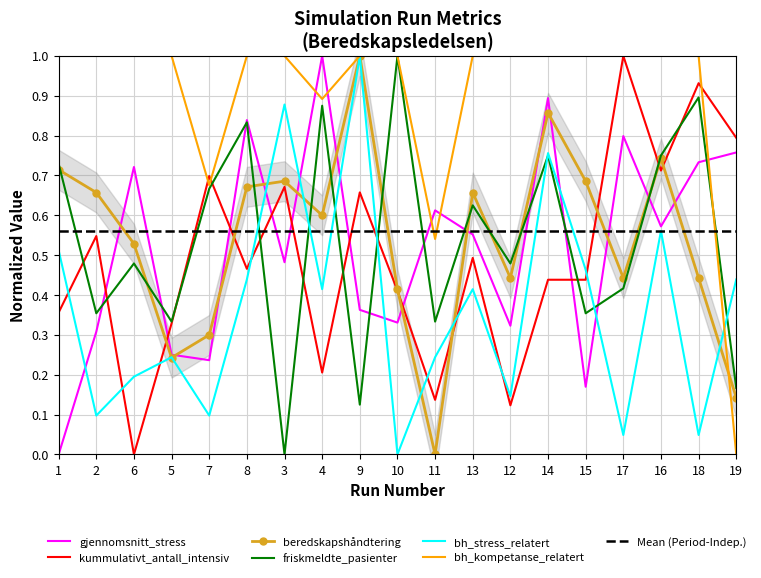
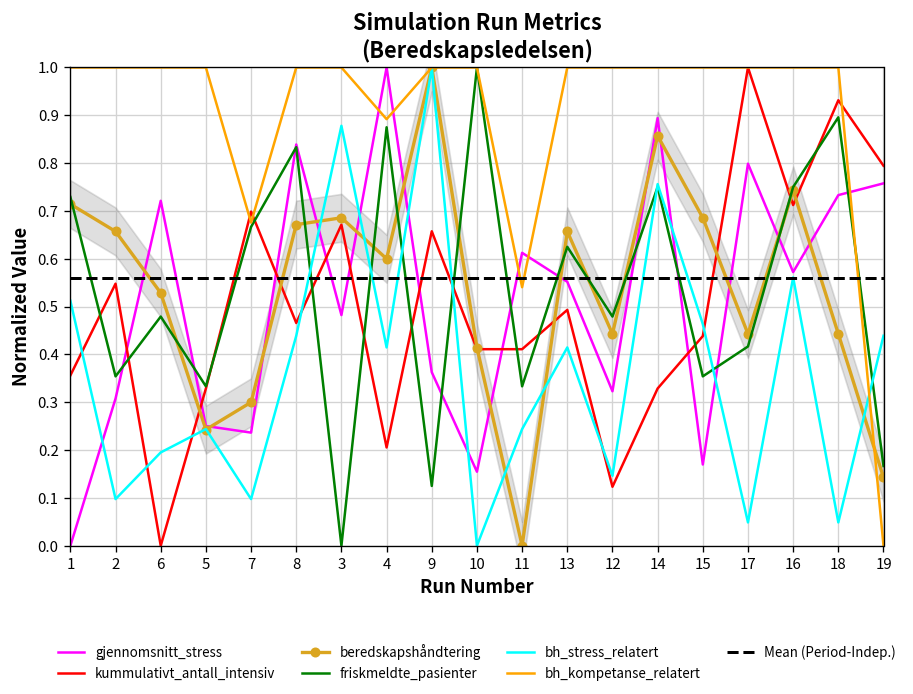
gjennomsnitt_stress, 10: 0.33 -> 0.15
kummulativt_antall_intensiv, 11: 0.14 -> 0.41
kummulativt_antall_intensiv, 14: 0.44 -> 0.33
